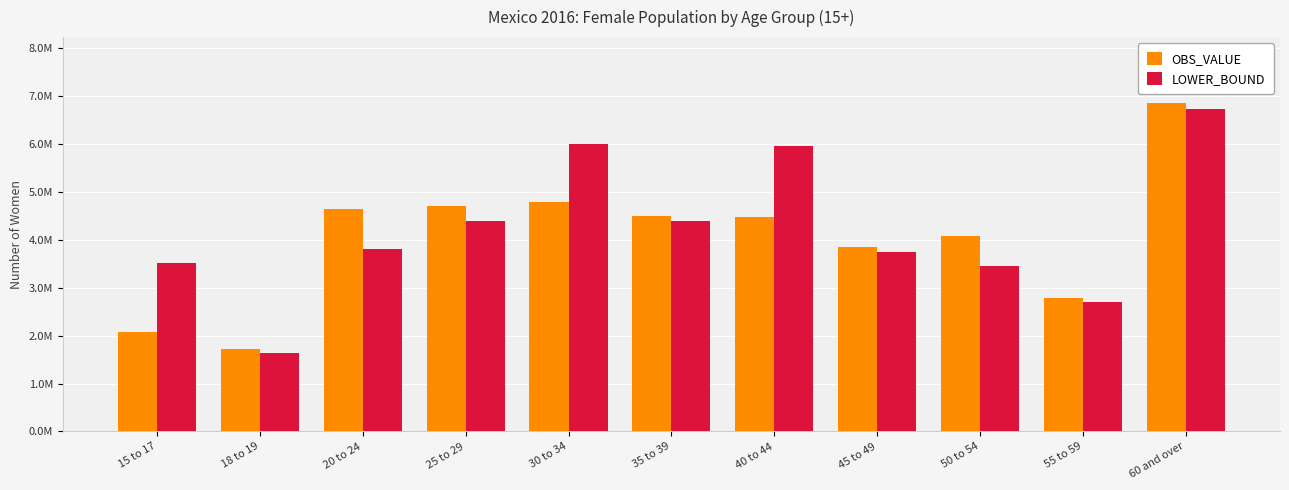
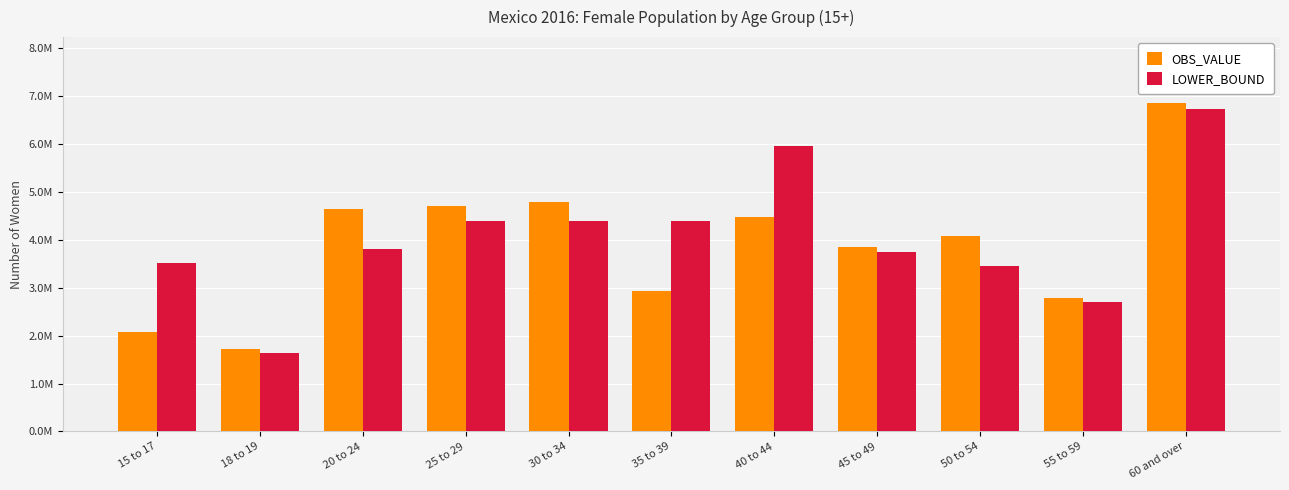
LOWER_BOUND, 30 to 34: 6000000 -> 4400000
OBS_VALUE, 35 to 39: 4500000 -> 2900000
